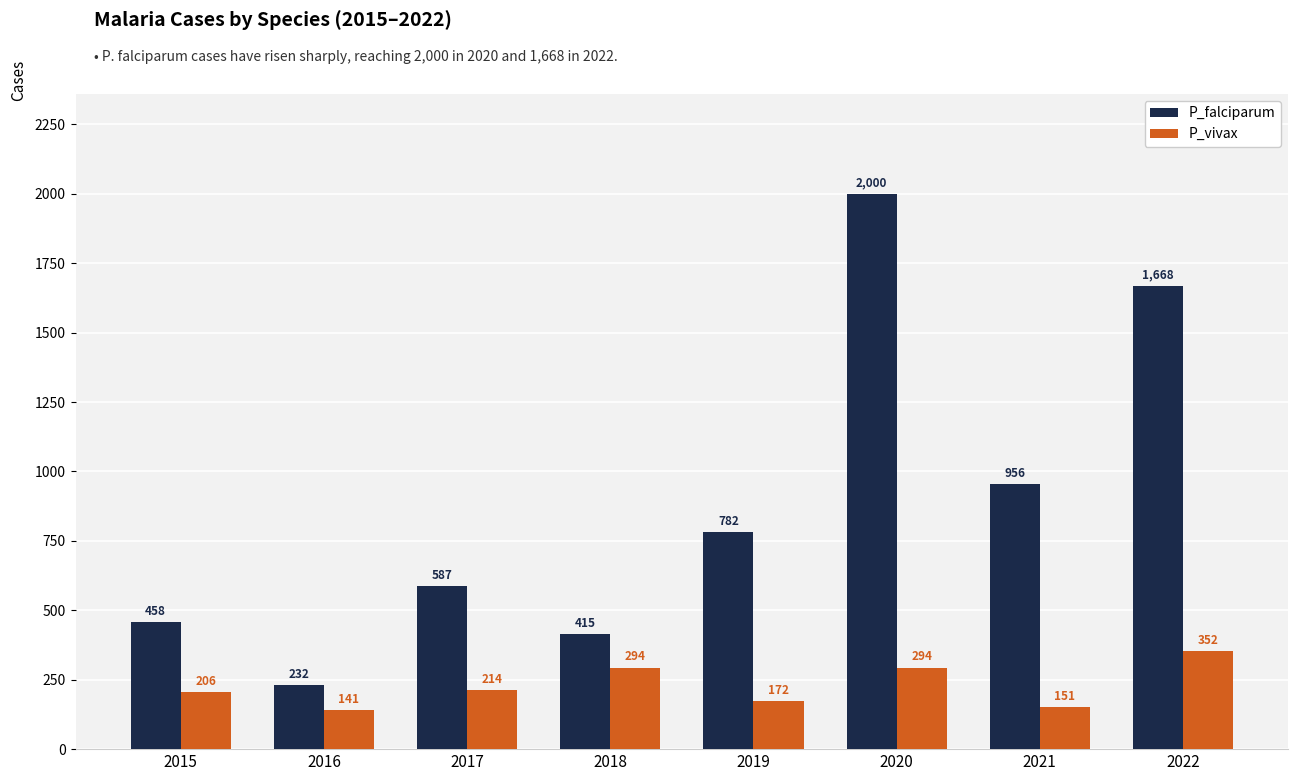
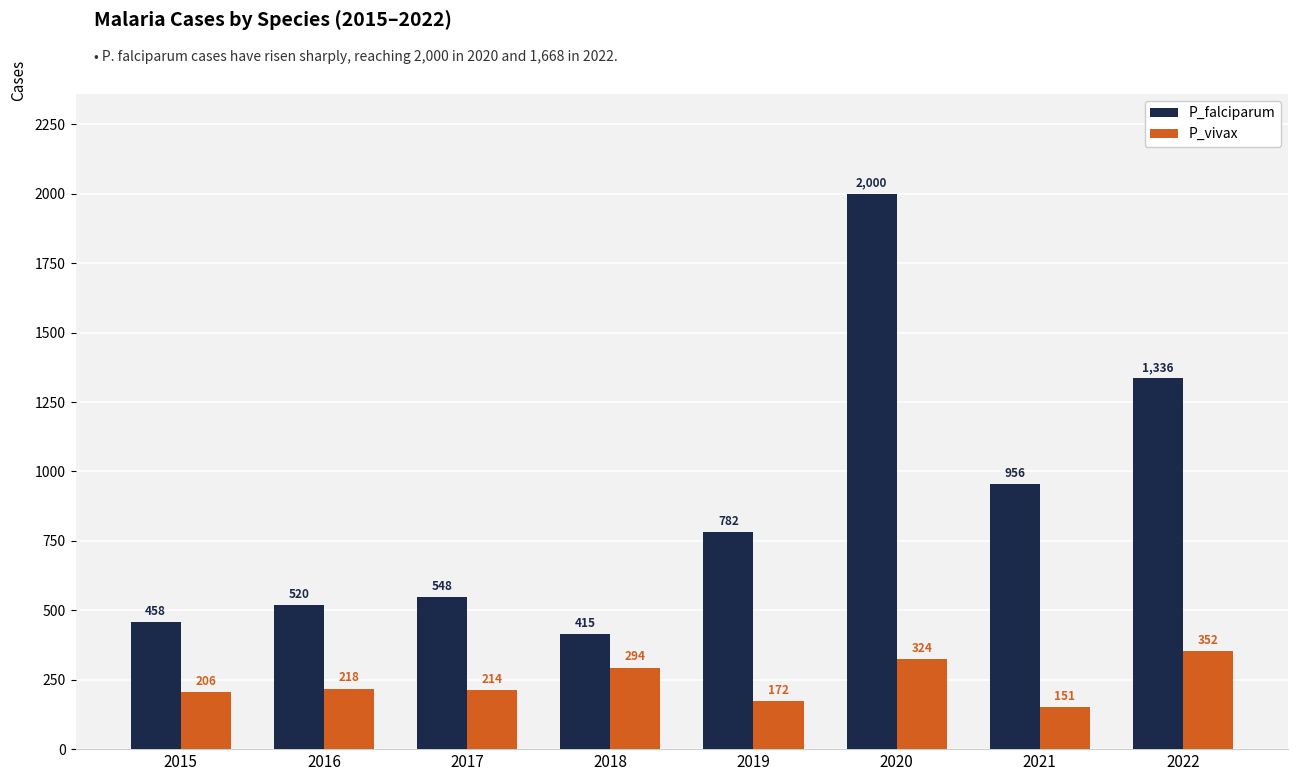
P_falciparum, 2016: 232 -> 520
P_vivax, 2016: 141 -> 218
P_falciparum, 2017: 587 -> 548
P_vivax, 2020: 294 -> 324
P_falciparum, 2022: 1,668 -> 1,336
